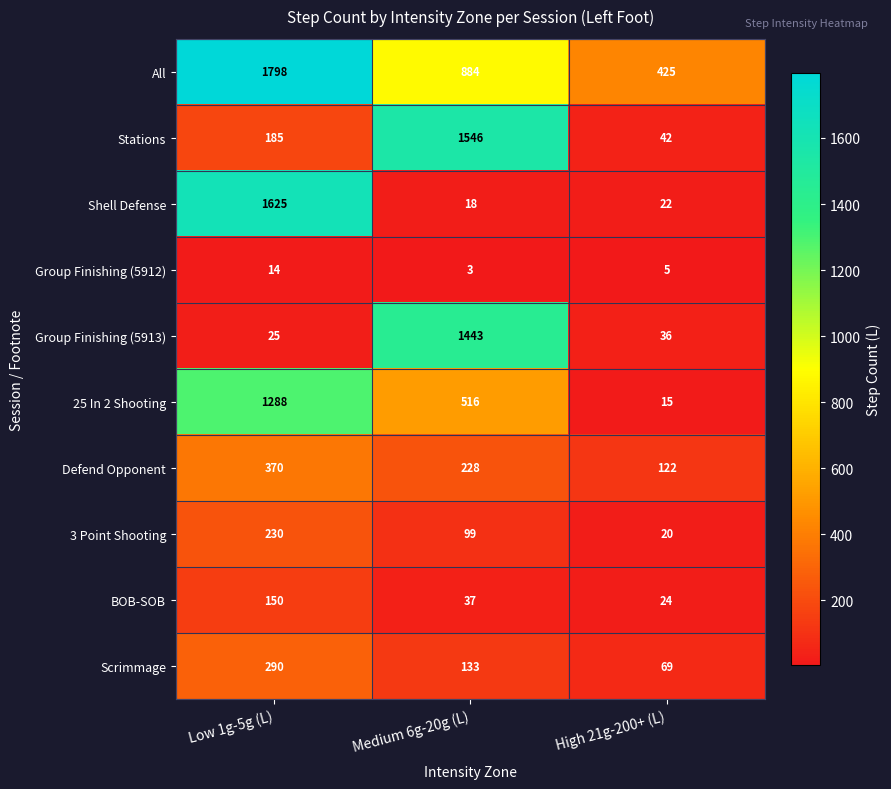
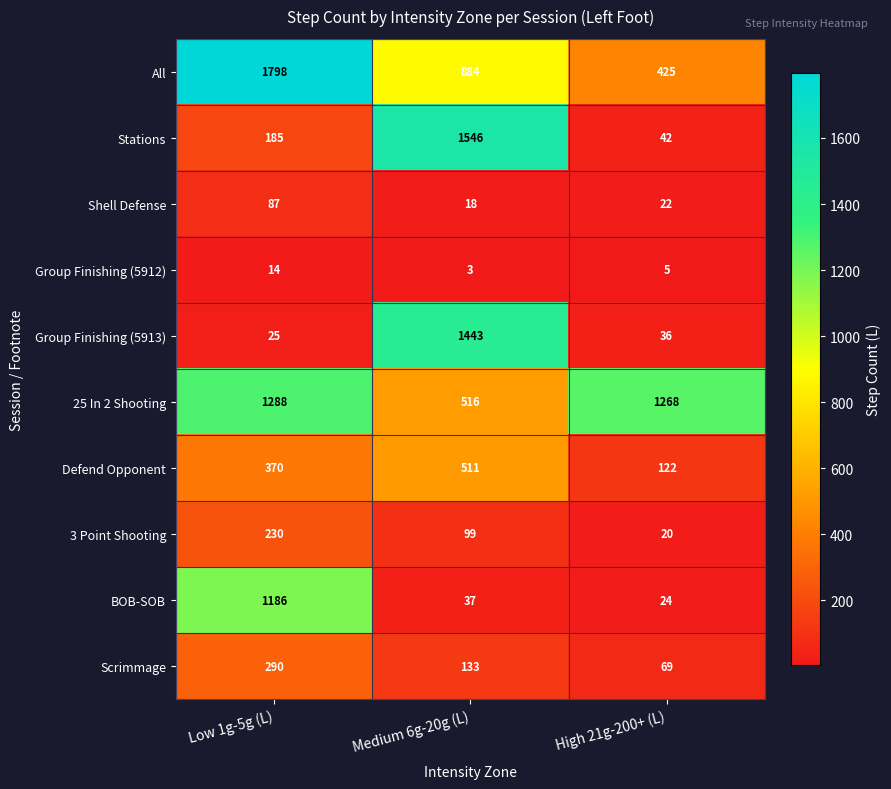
Shell Defense, Low 1g-5g (L): 1625 -> 87
25 In 2 Shooting, High 21g-200+ (L): 15 -> 1268
Defend Opponent, Medium 6g-20g (L): 228 -> 511
BOB-SOB, Low 1g-5g (L): 150 -> 1186
